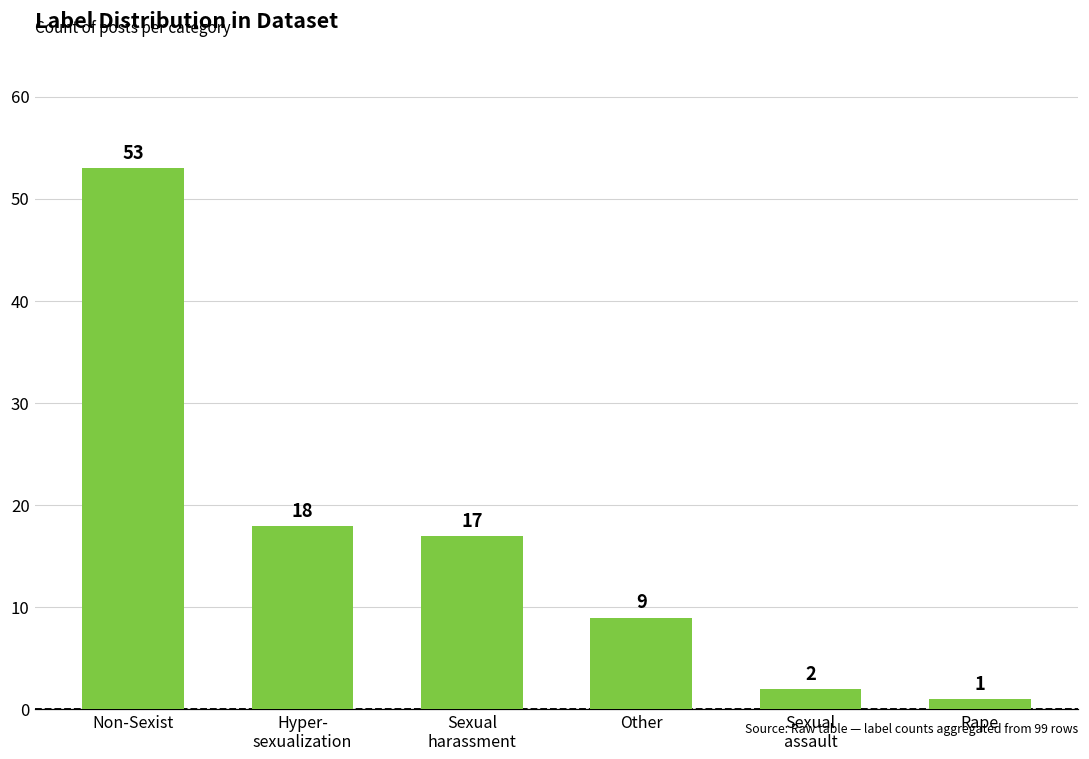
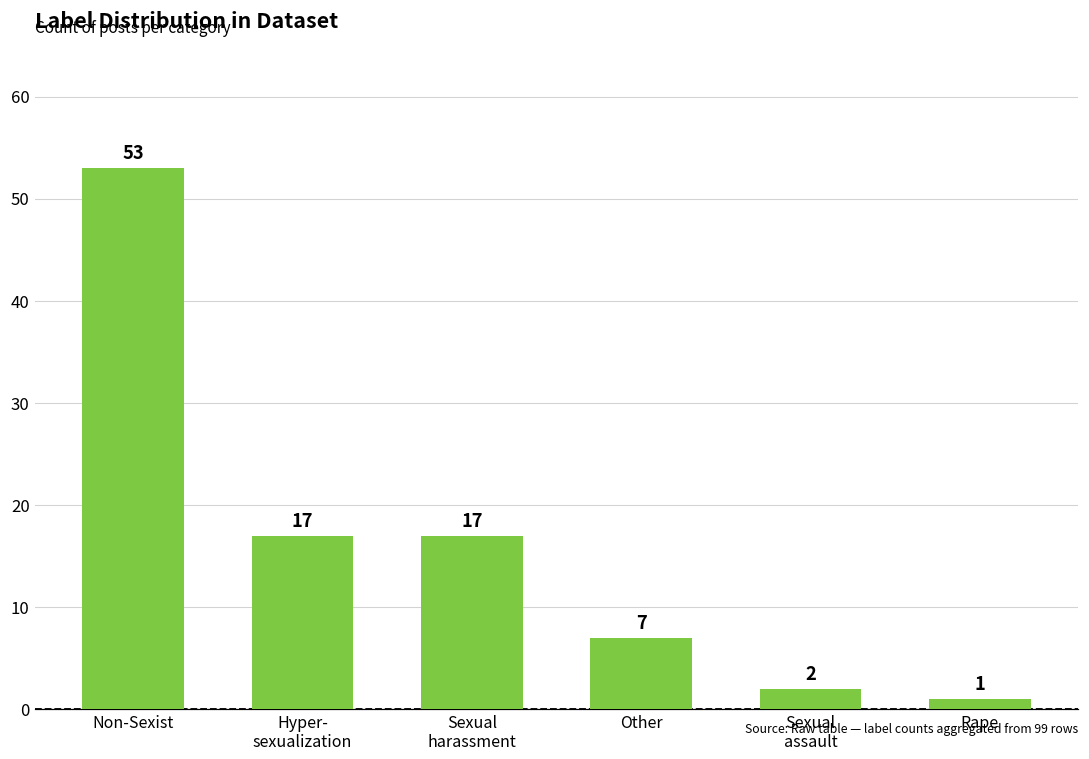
Hyper- sexualization: 18 -> 17
Other: 9 -> 7
